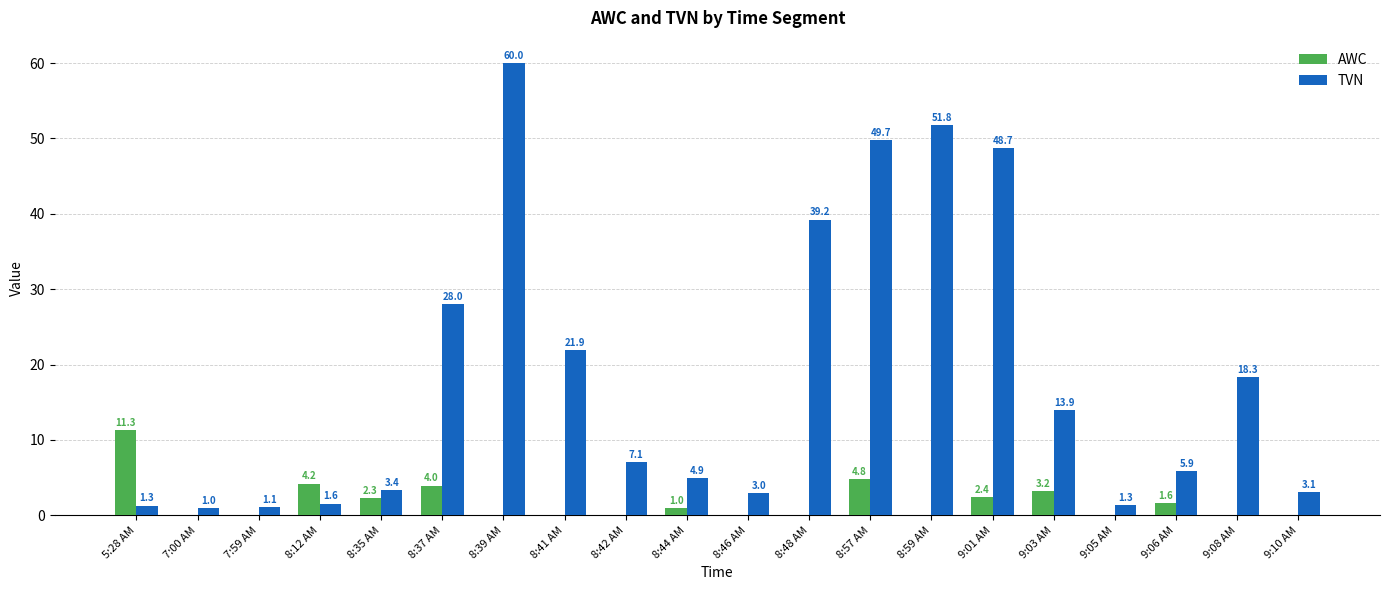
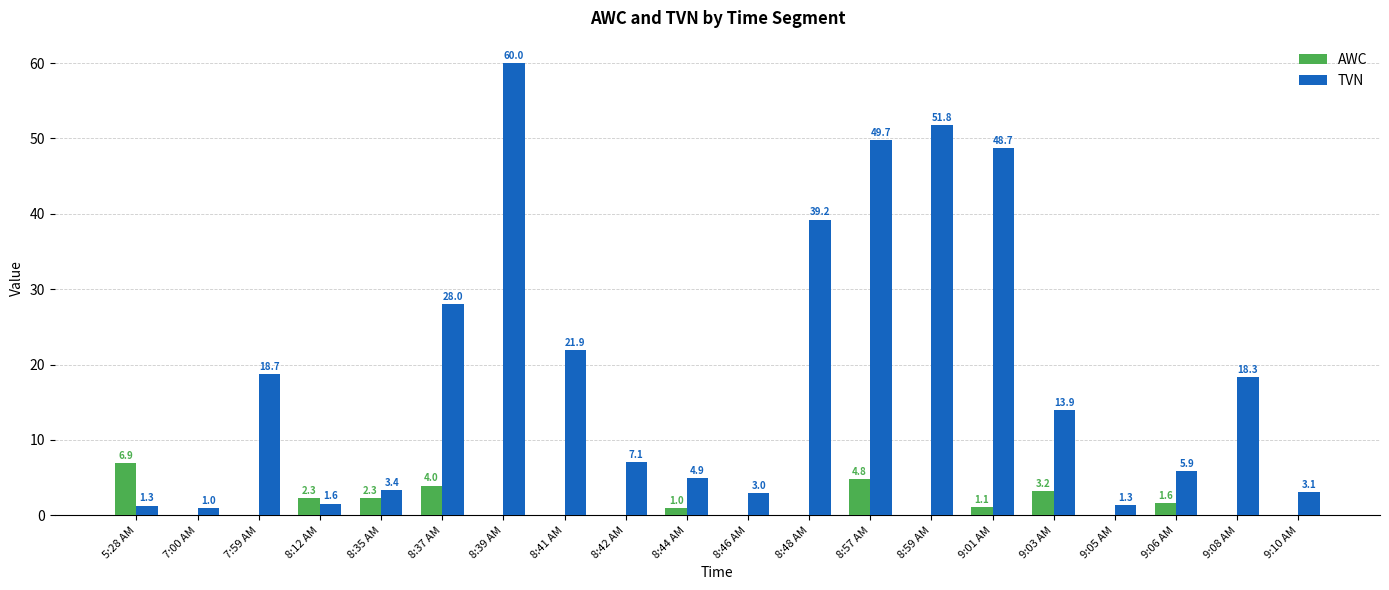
AWC, 5:28 AM: 11.3 -> 6.9
TVN, 7:59 AM: 1.1 -> 18.7
AWC, 8:12 AM: 4.2 -> 2.3
AWC, 9:01 AM: 2.4 -> 1.1
